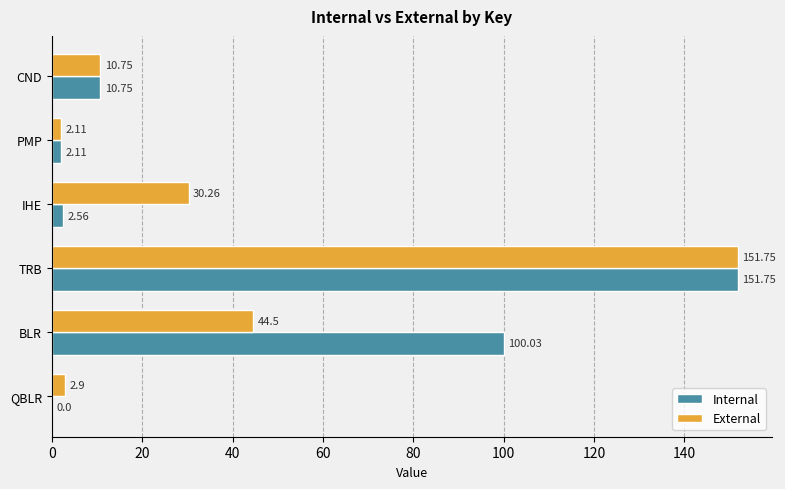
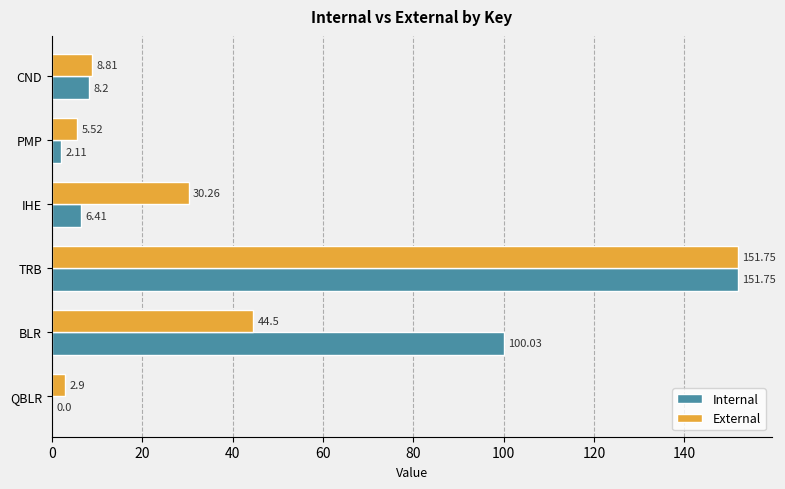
External, CND: 10.75 -> 8.81
Internal, CND: 10.75 -> 8.2
External, PMP: 2.11 -> 5.52
Internal, IHE: 2.56 -> 6.41
